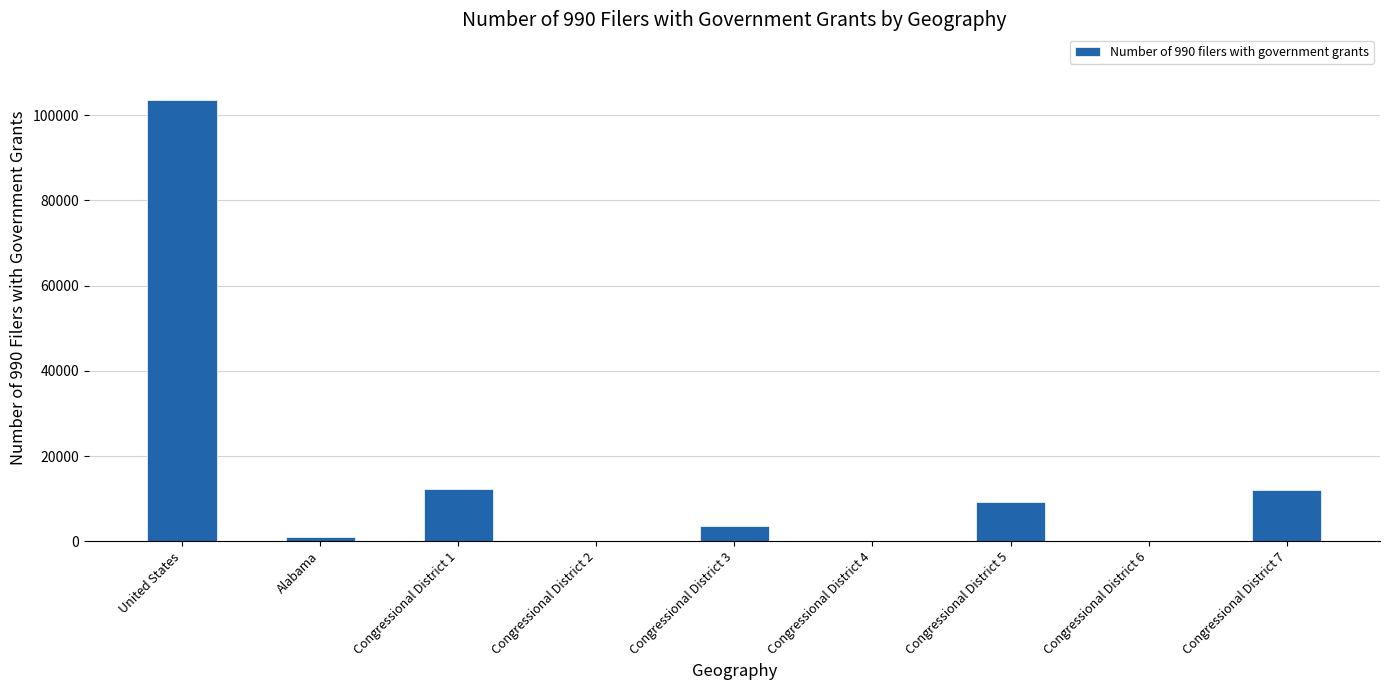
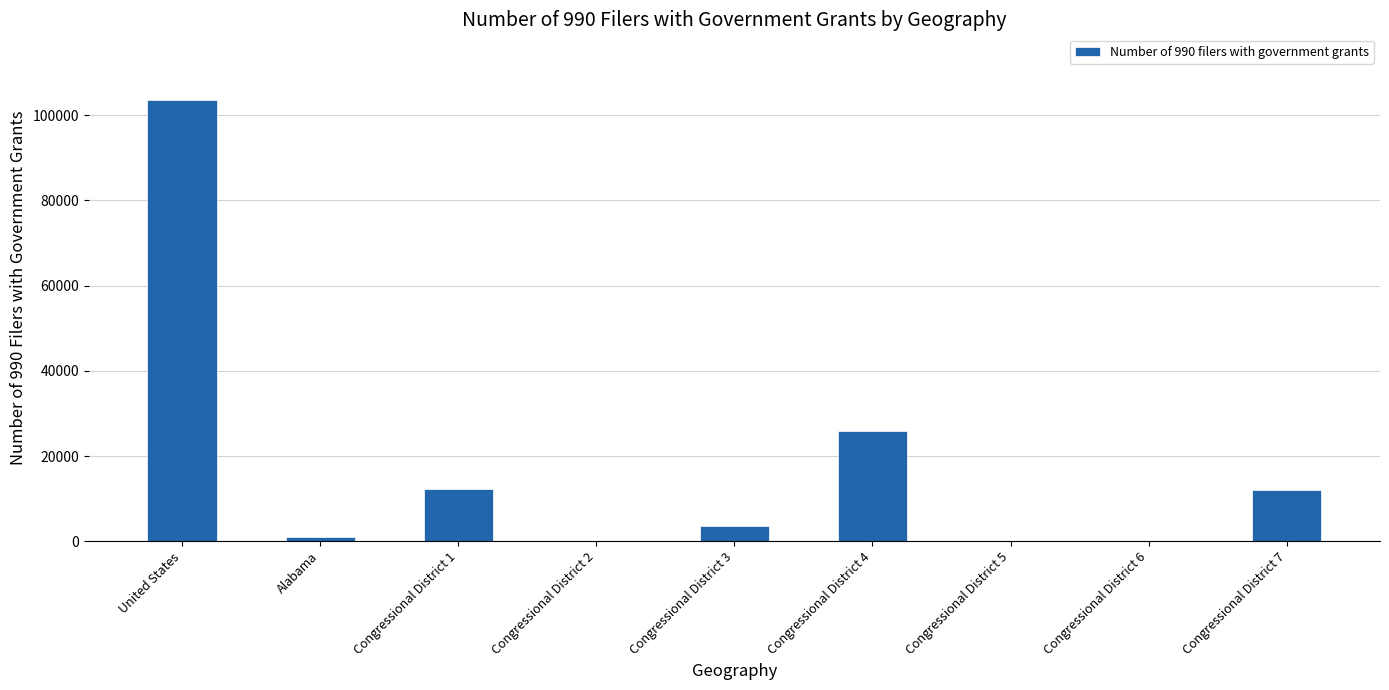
Congressional District 4: 0 -> 26000
Congressional District 5: 9000 -> 0
